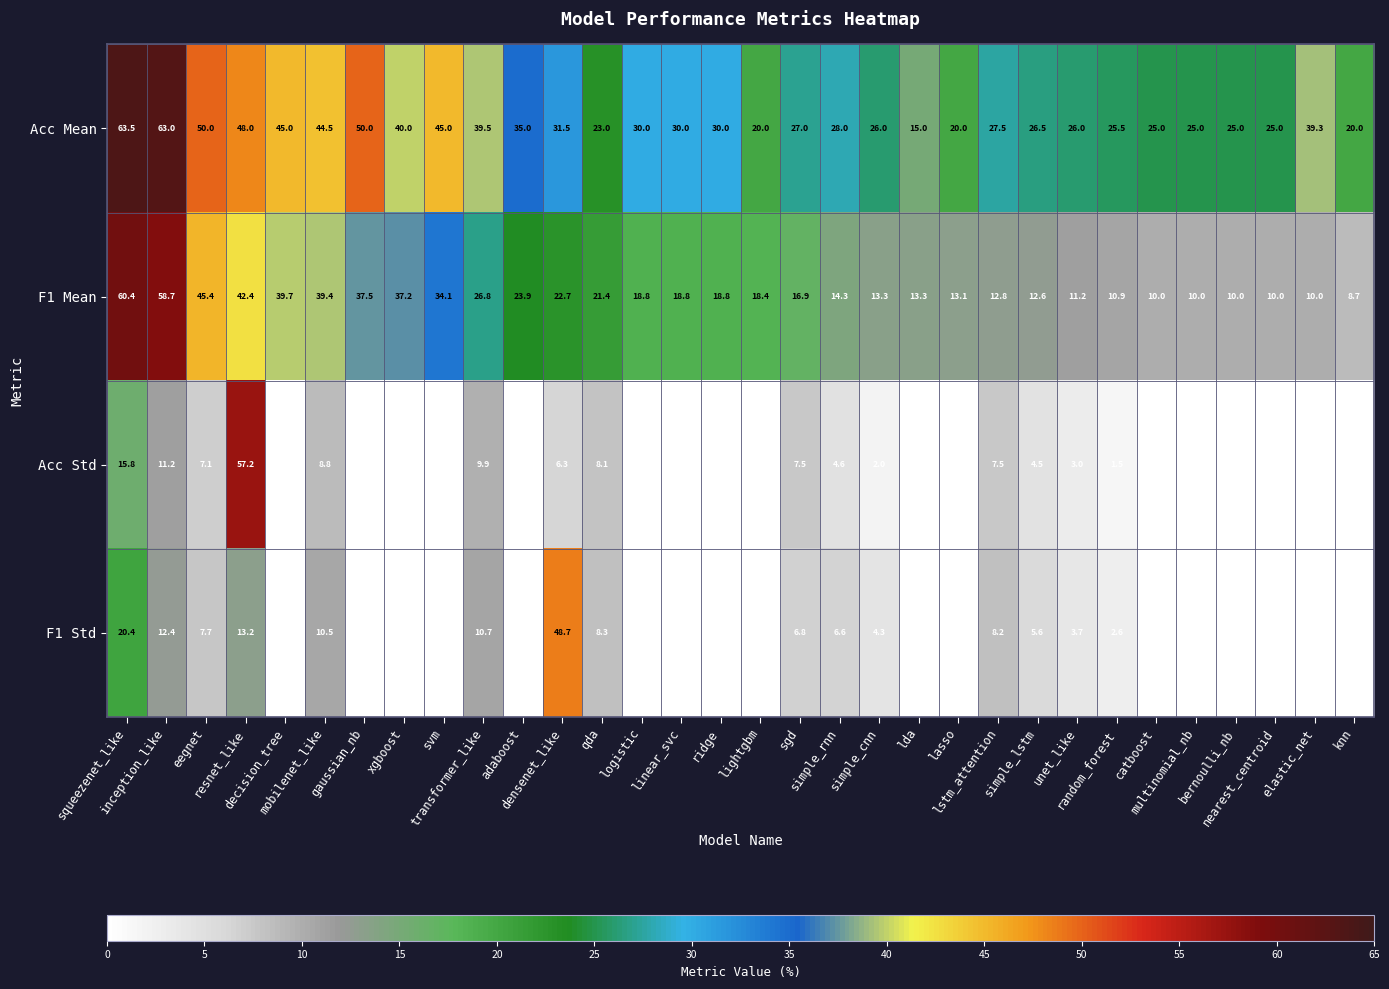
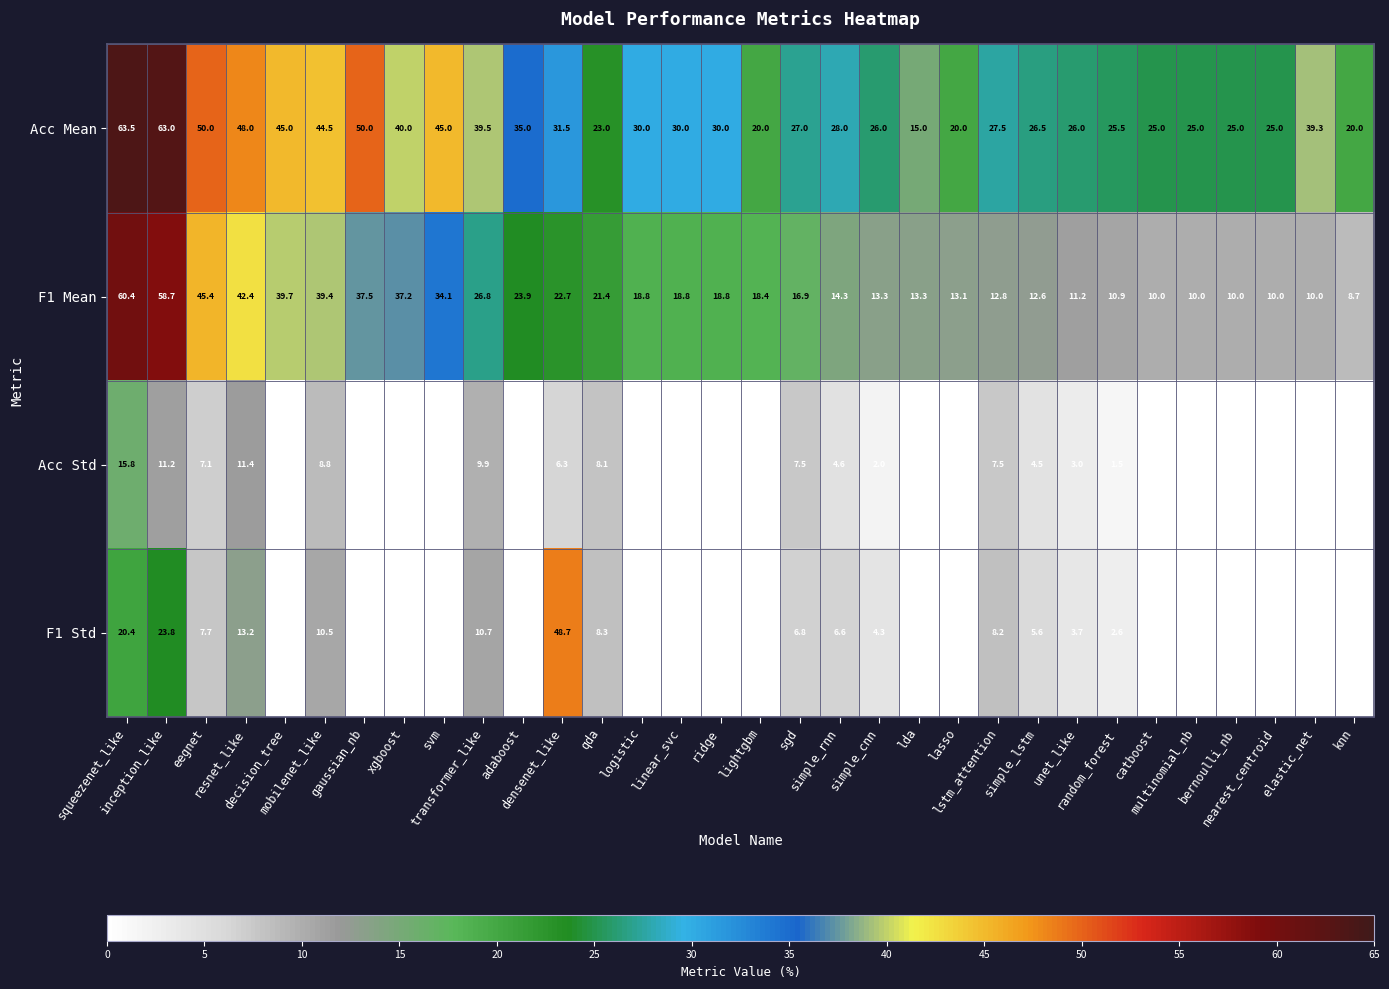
Acc Std, resnet_like: 57.2 -> 11.4
F1 Std, inception_like: 12.4 -> 23.8
